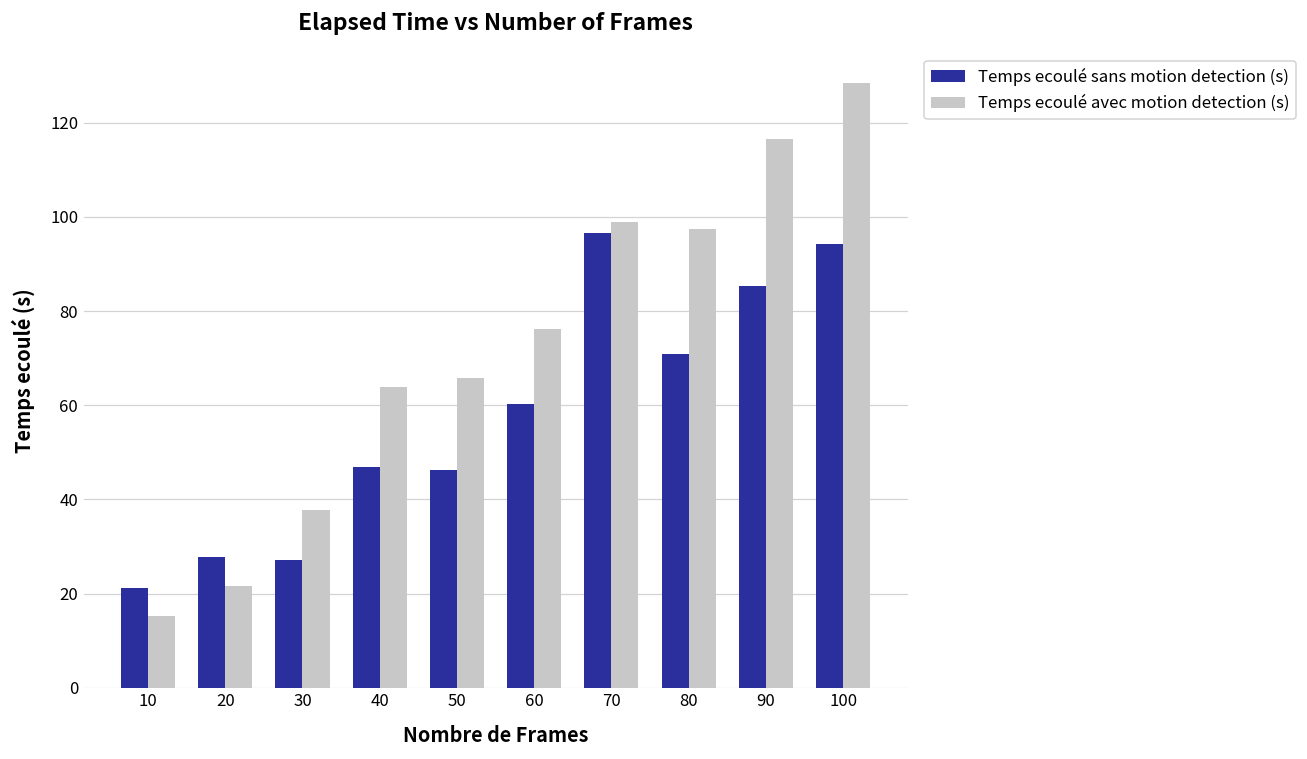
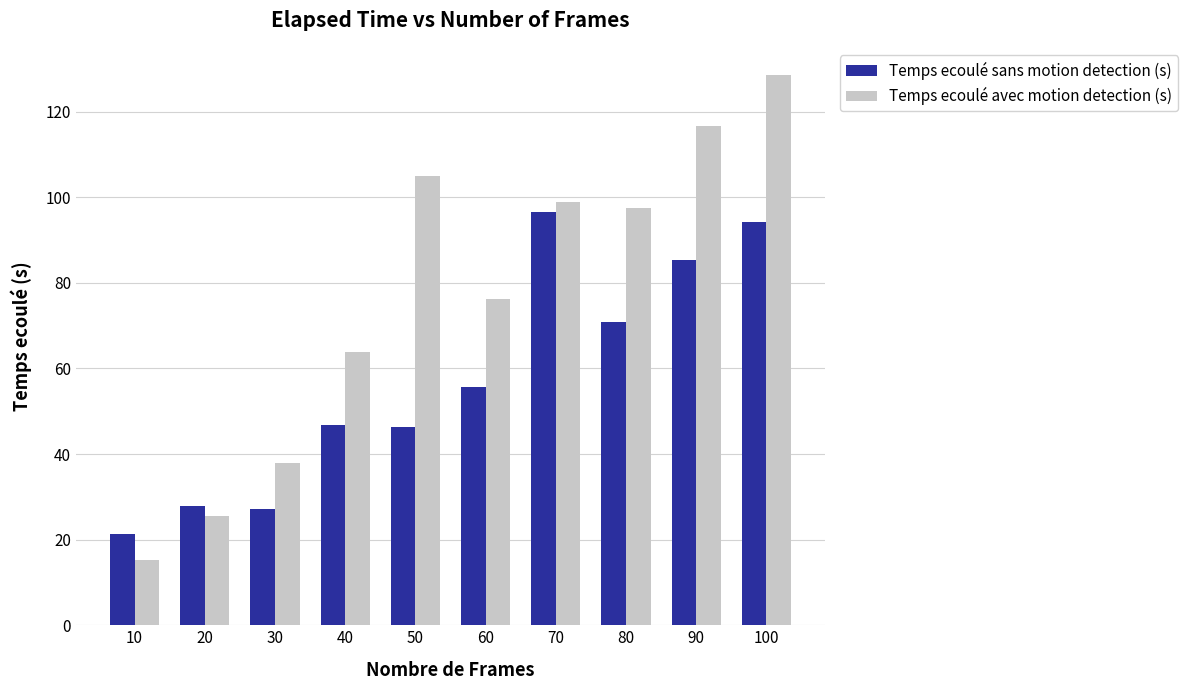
Temps ecoulé avec motion detection (s), 20: 22 -> 25
Temps ecoulé avec motion detection (s), 50: 66 -> 105
Temps ecoulé sans motion detection (s), 60: 60 -> 56
